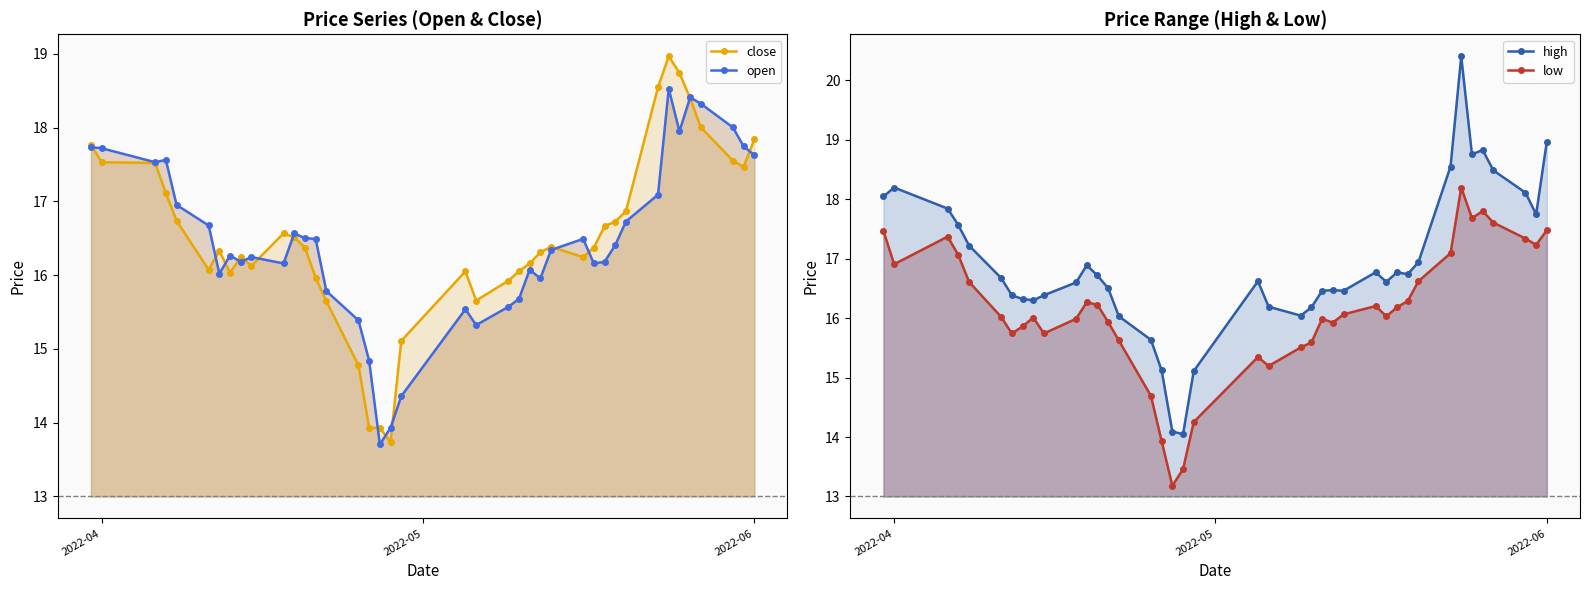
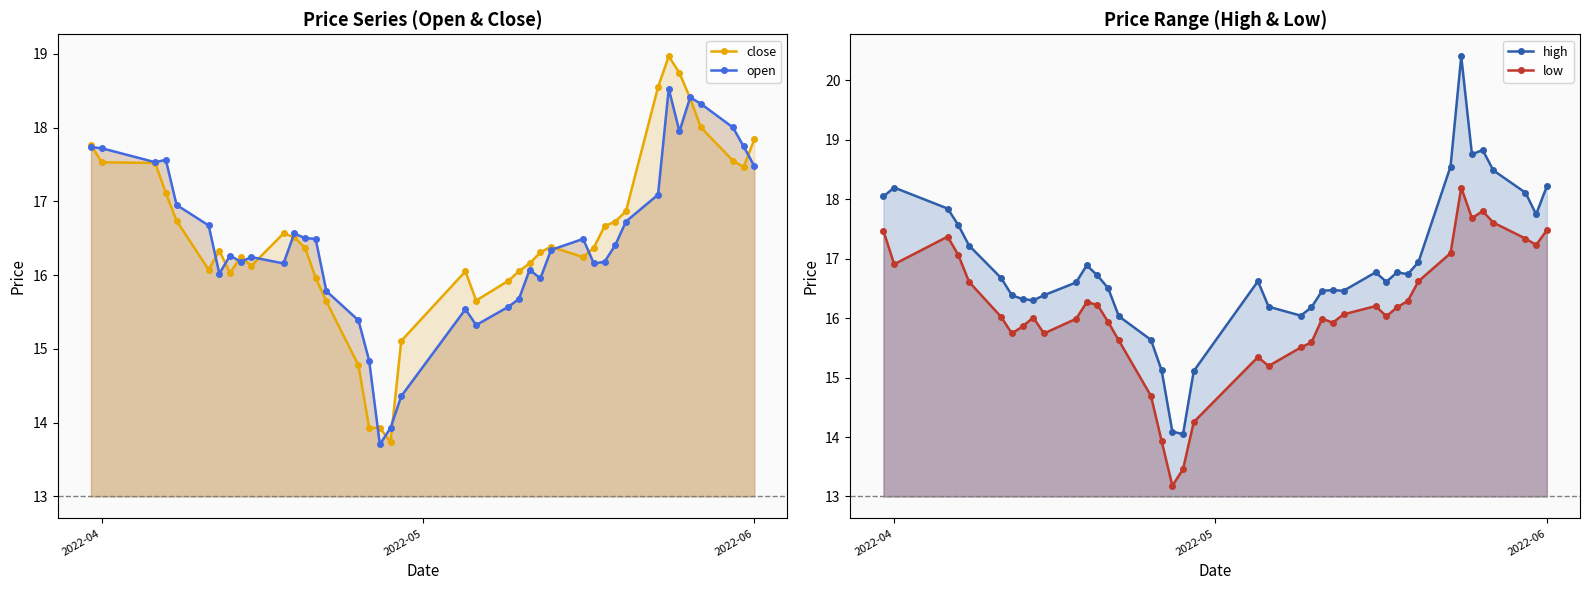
Price Series (Open & Close), open, 2022-06: 17.6 -> 17.5
Price Range (High & Low), high, 2022-06: 19.0 -> 18.2
